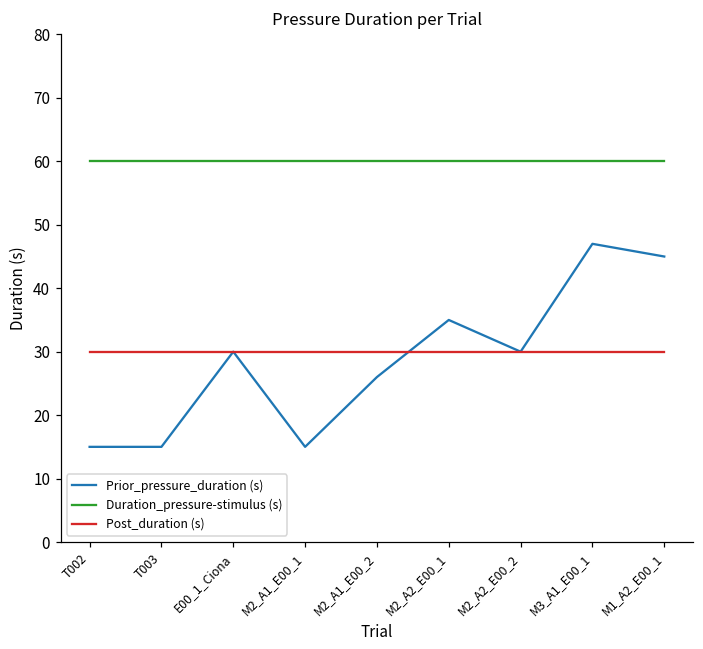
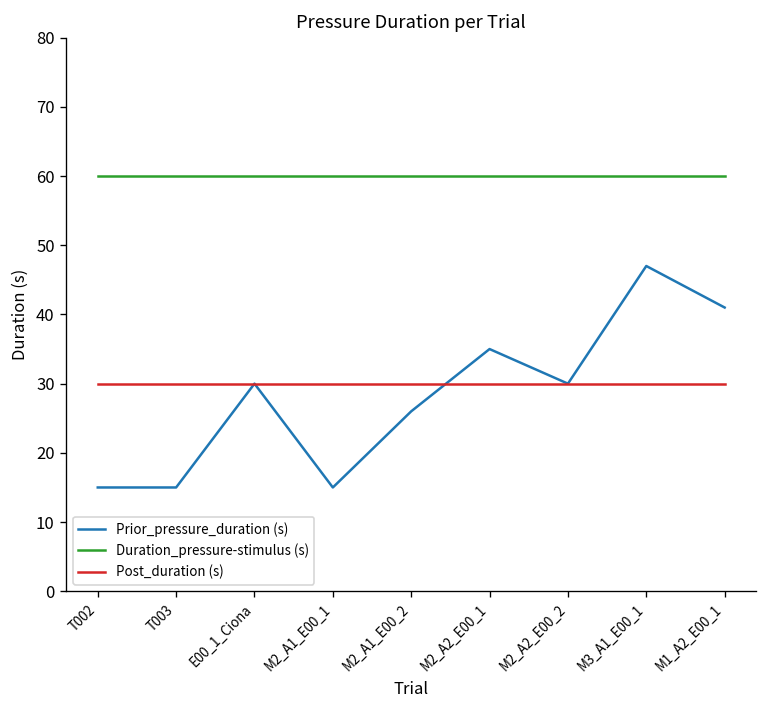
Prior_pressure_duration (s), M1_A2_E00_1: 45 -> 41
